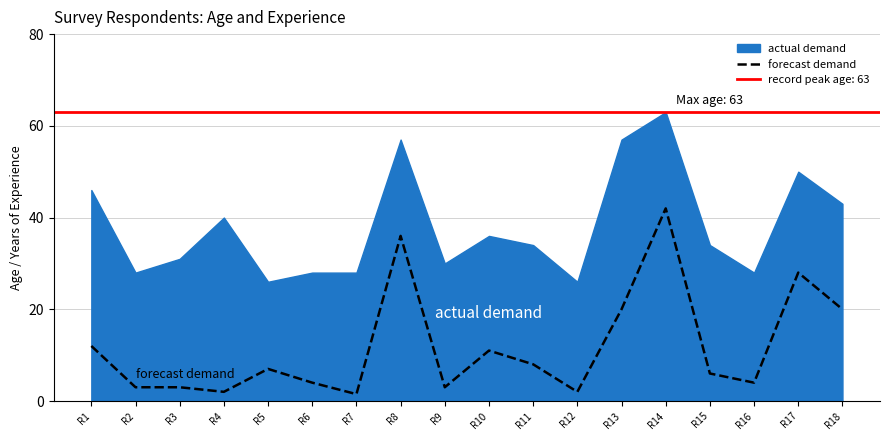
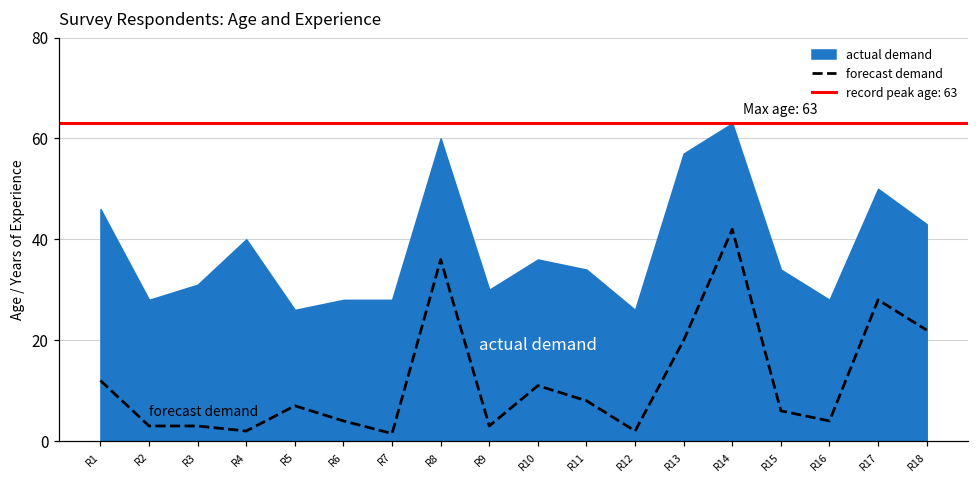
actual demand, R8: 57 -> 60
forecast demand, R18: 20 -> 22
